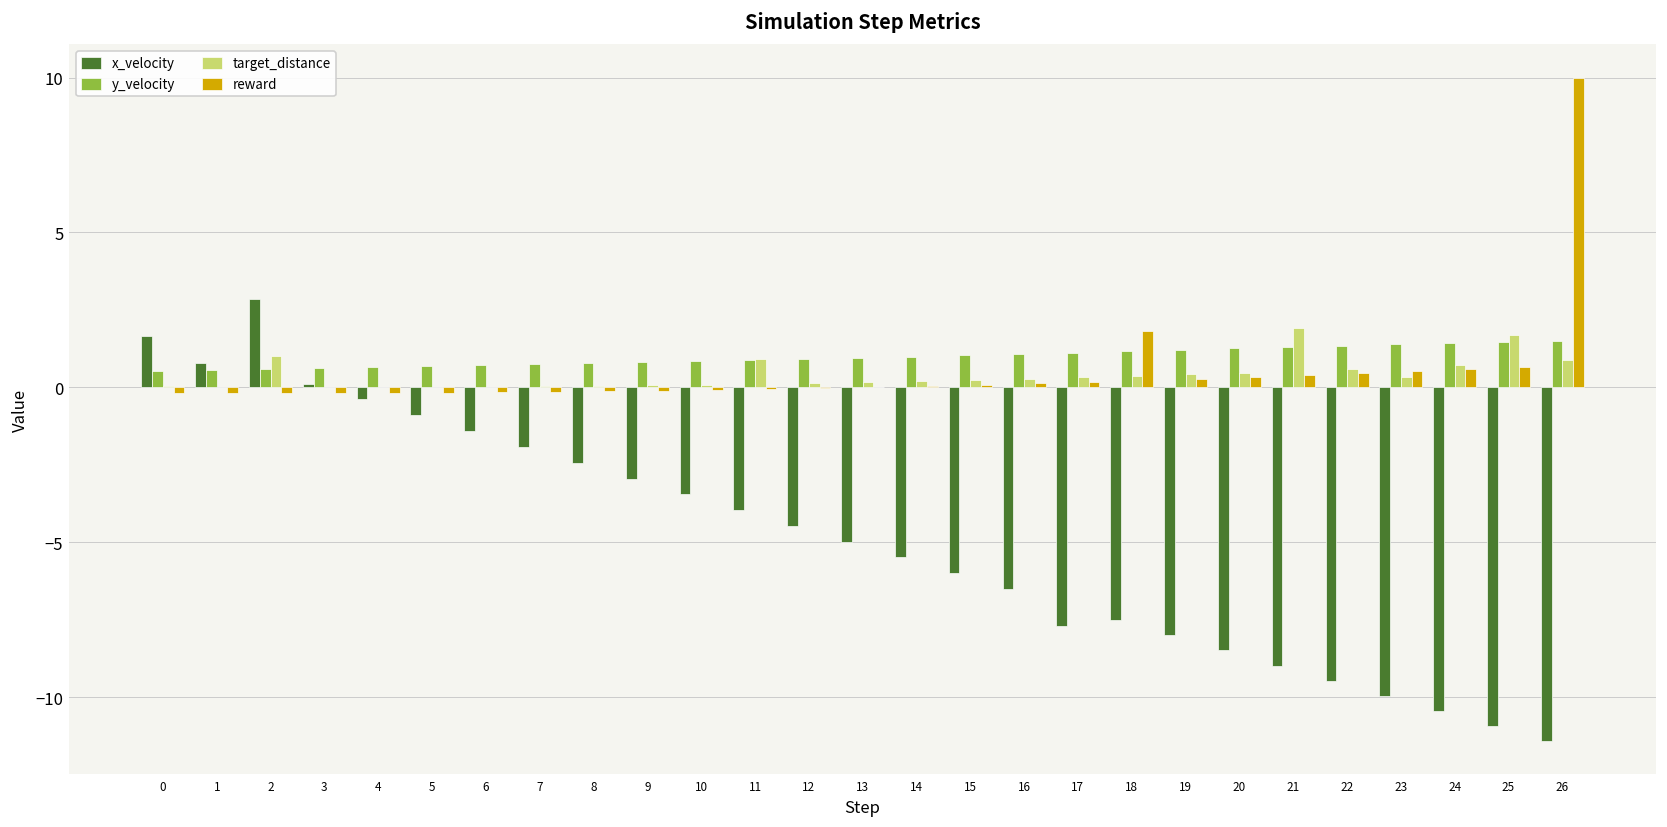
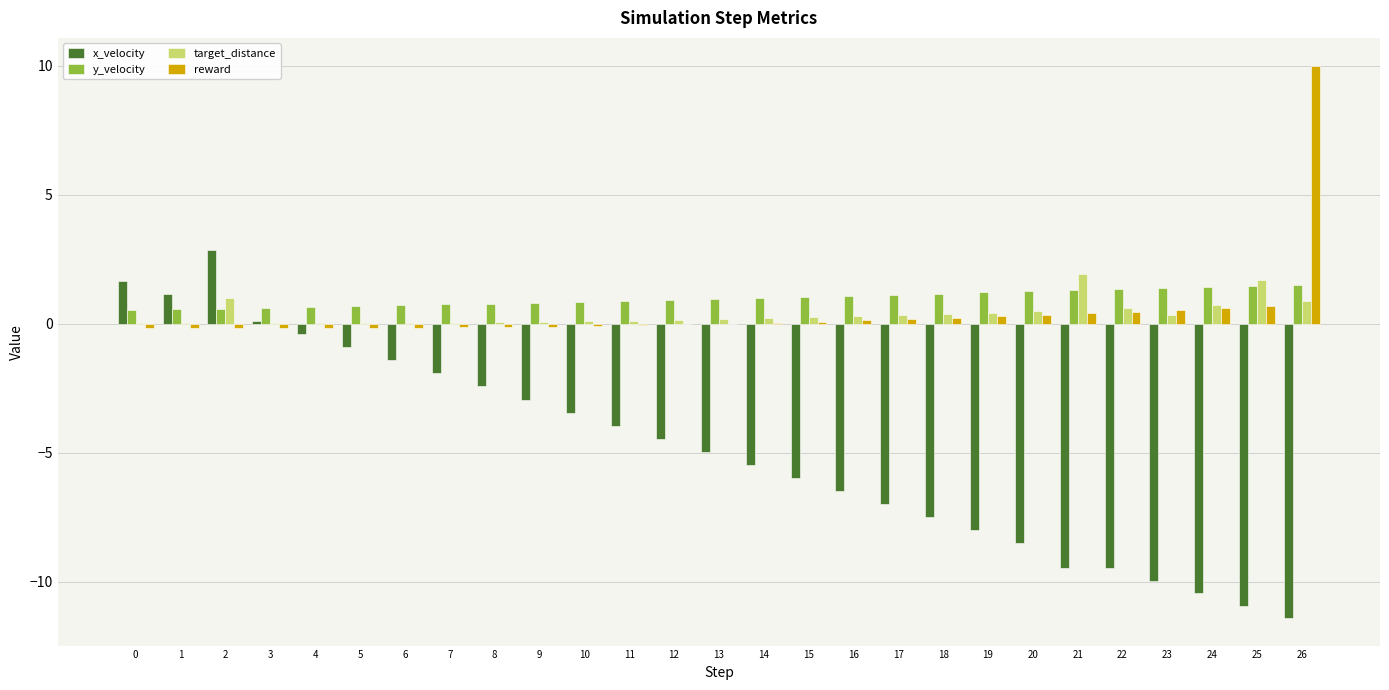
x_velocity, 1: 0.8 -> 1.1
target_distance, 11: 0.9 -> 0.1
x_velocity, 17: -7.7 -> -7.0
reward, 18: 1.8 -> 0.2
x_velocity, 21: -9.0 -> -9.5
